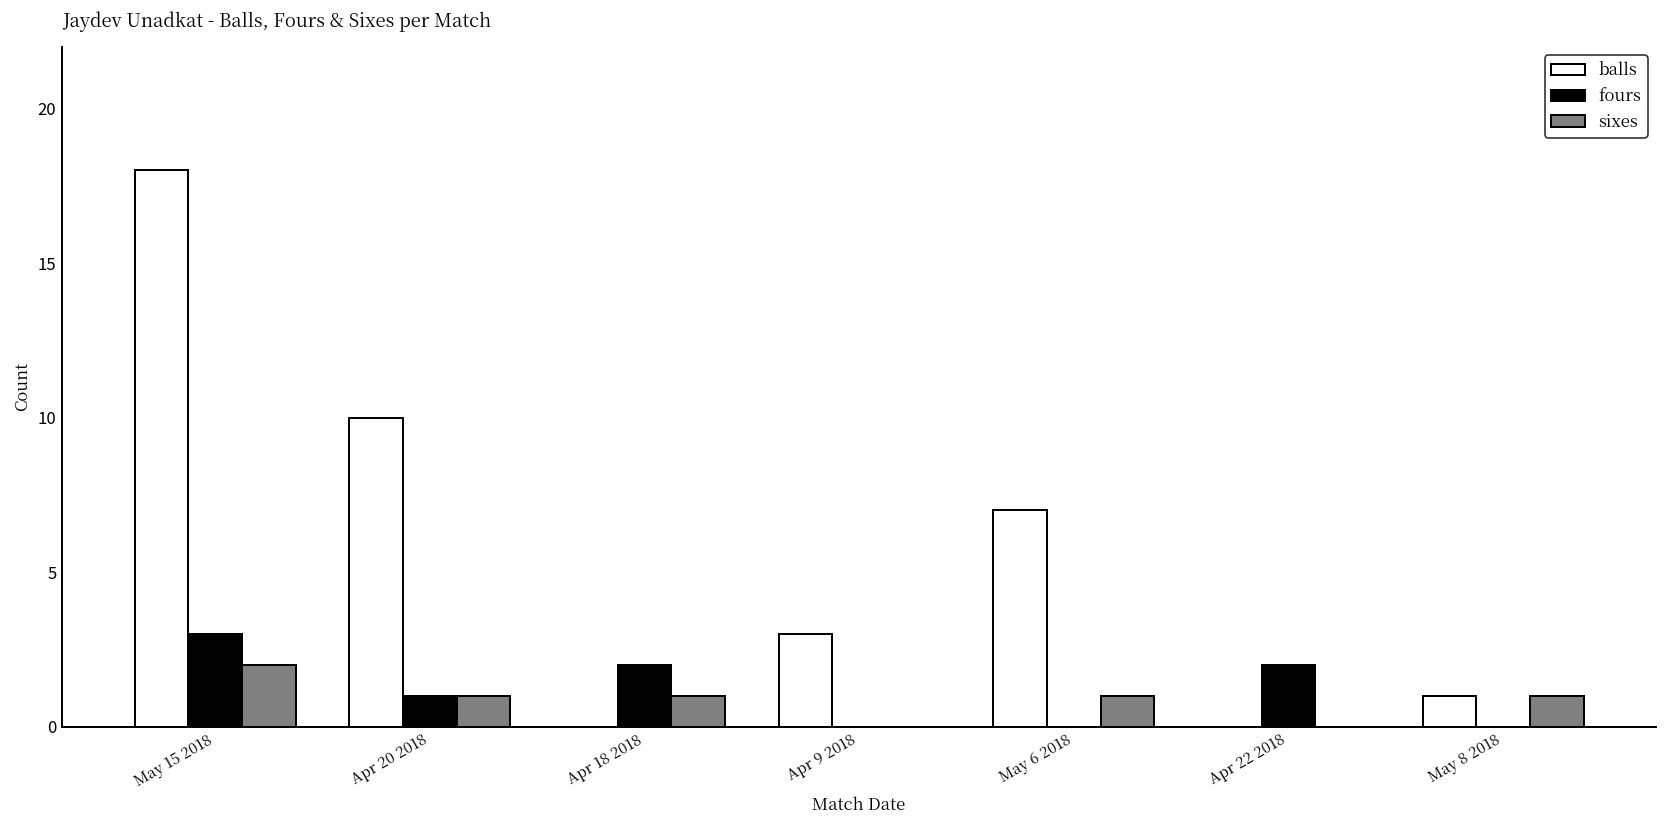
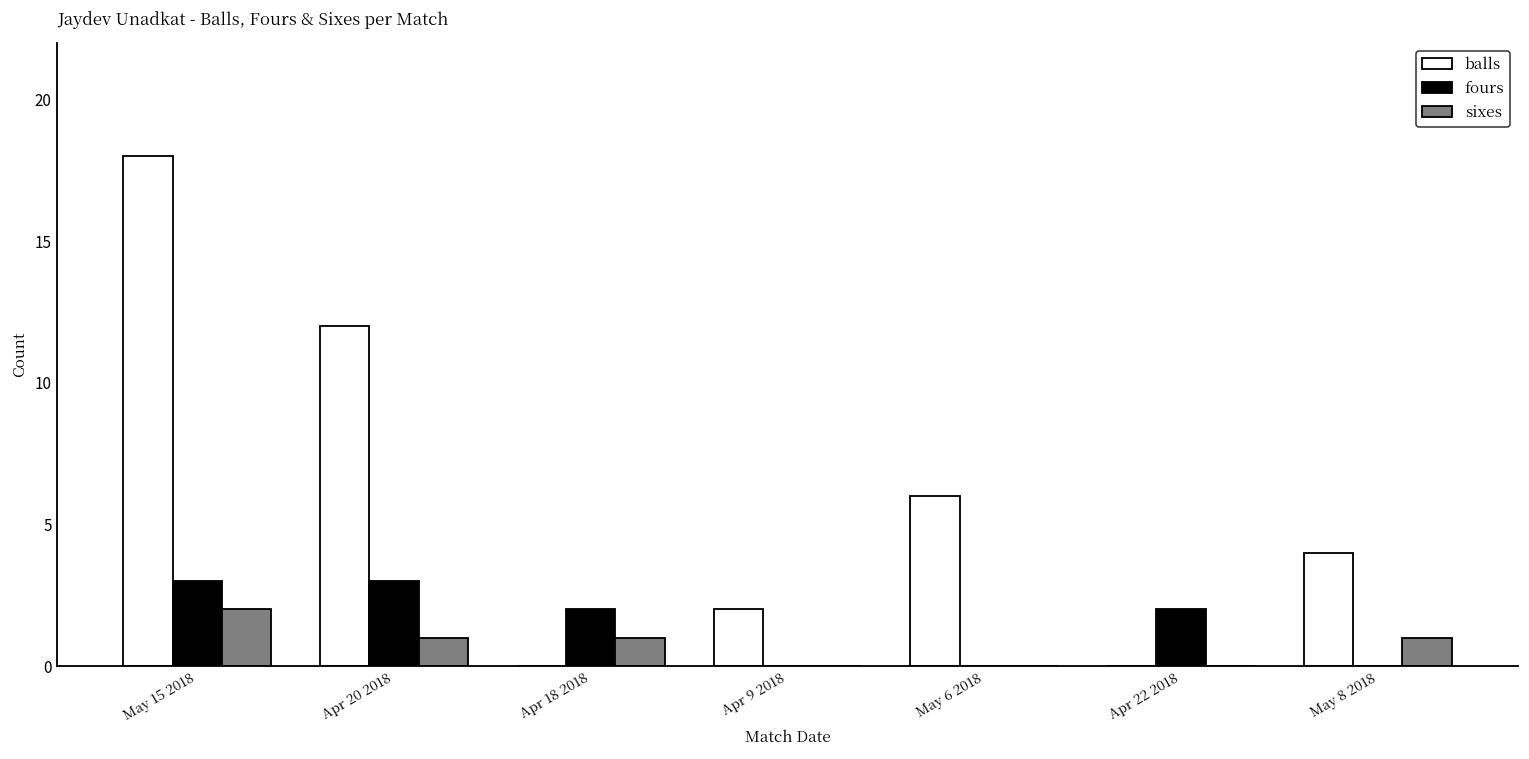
balls, Apr 20 2018: 10 -> 12
fours, Apr 20 2018: 1 -> 3
balls, Apr 9 2018: 3 -> 2
balls, May 6 2018: 7 -> 6
sixes, May 6 2018: 1 -> 0
balls, May 8 2018: 1 -> 4
